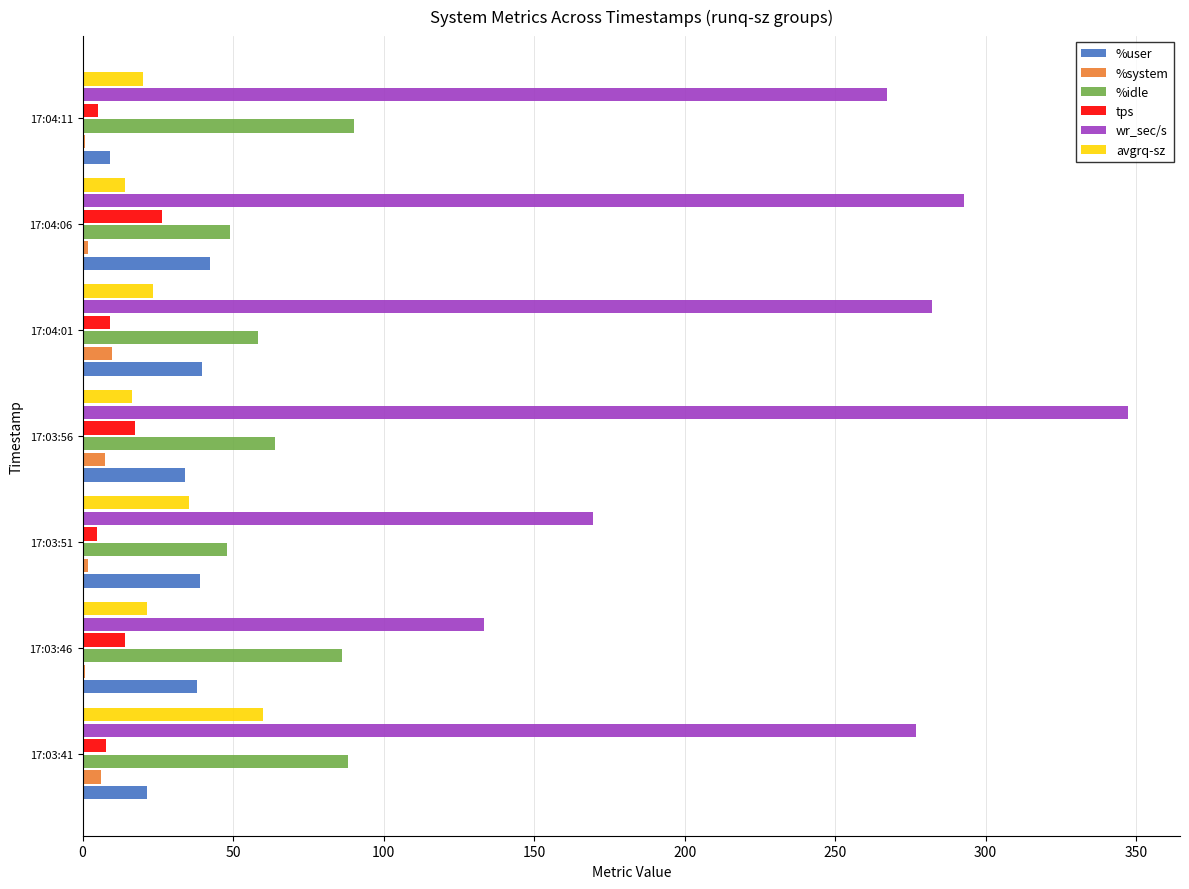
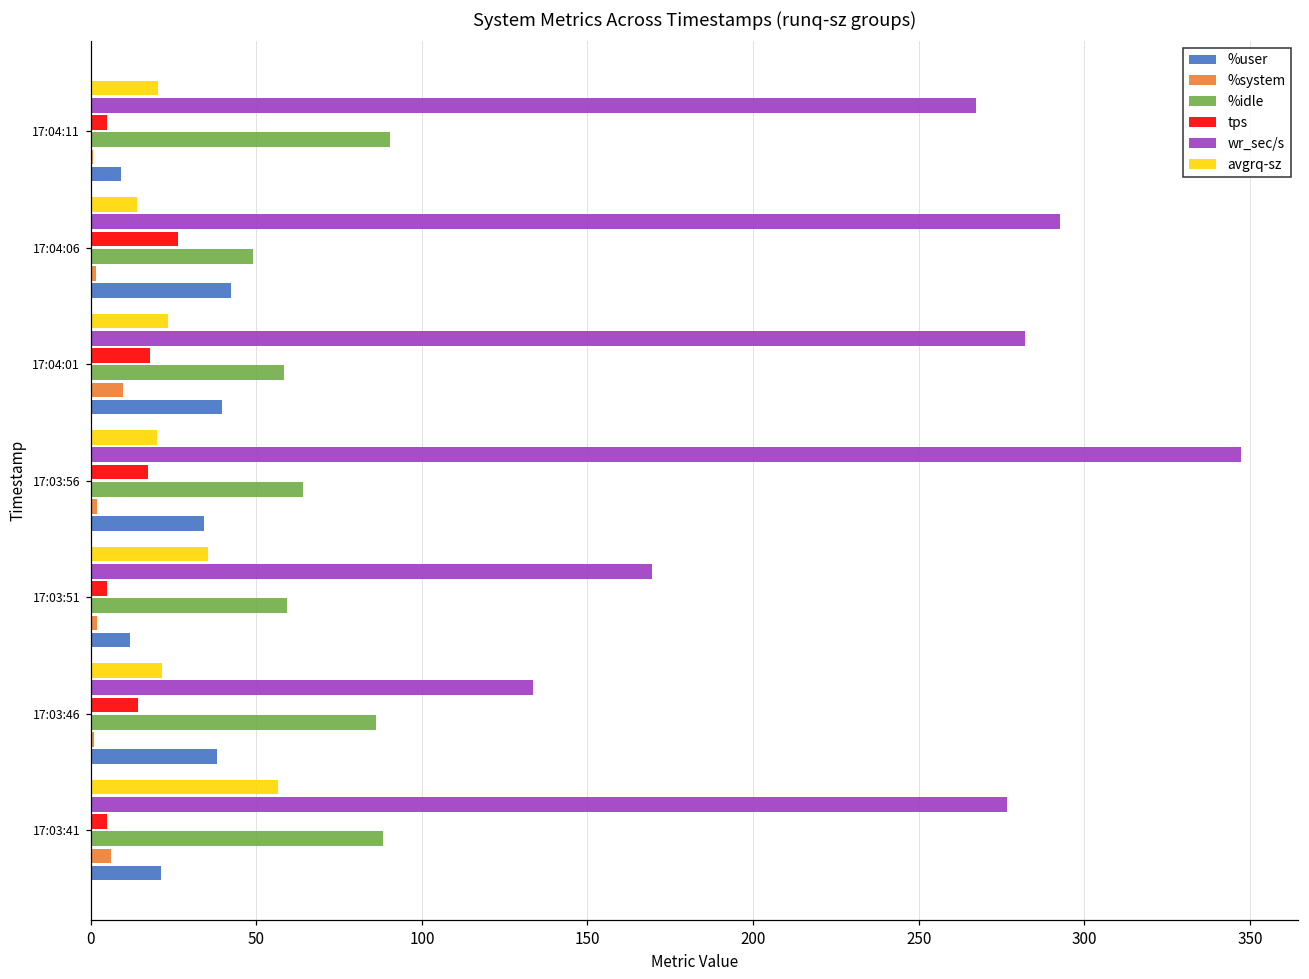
tps, 17:04:01: 9 -> 18
avgrq-sz, 17:03:56: 16 -> 20
%system, 17:03:56: 7 -> 2
%idle, 17:03:51: 48 -> 59
%user, 17:03:51: 39 -> 12
avgrq-sz, 17:03:41: 60 -> 57
tps, 17:03:41: 8 -> 5
